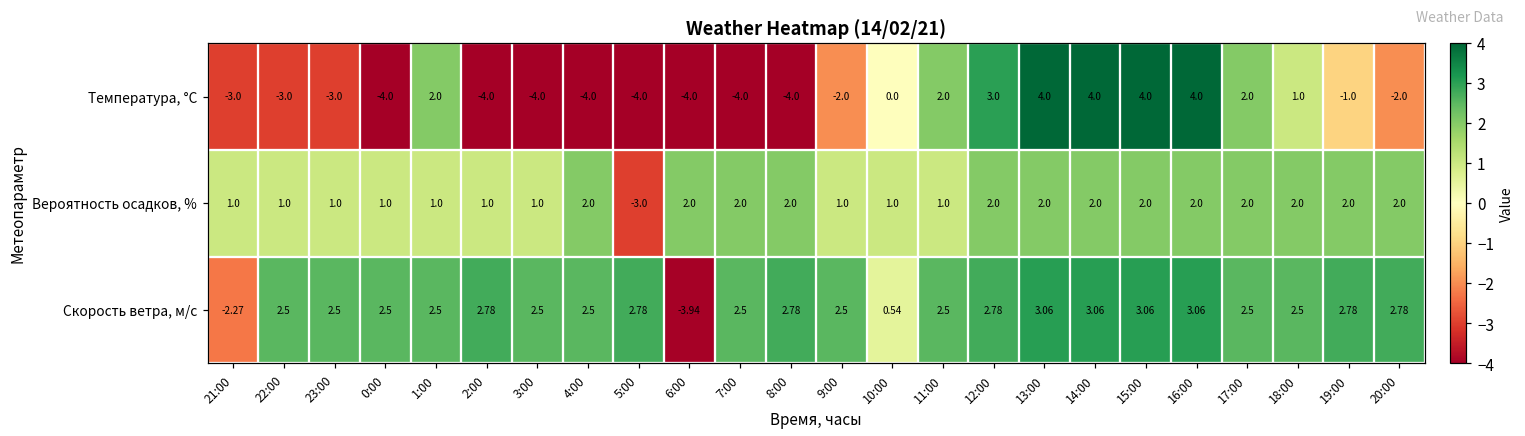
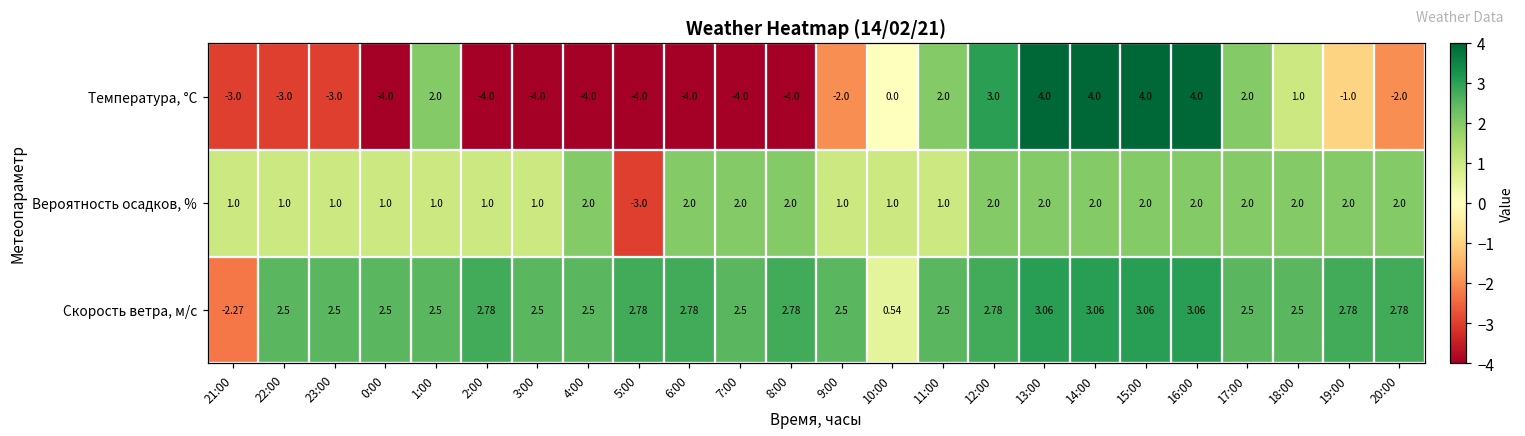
Скорость ветра, м/c, 6:00: -3.94 -> 2.78
